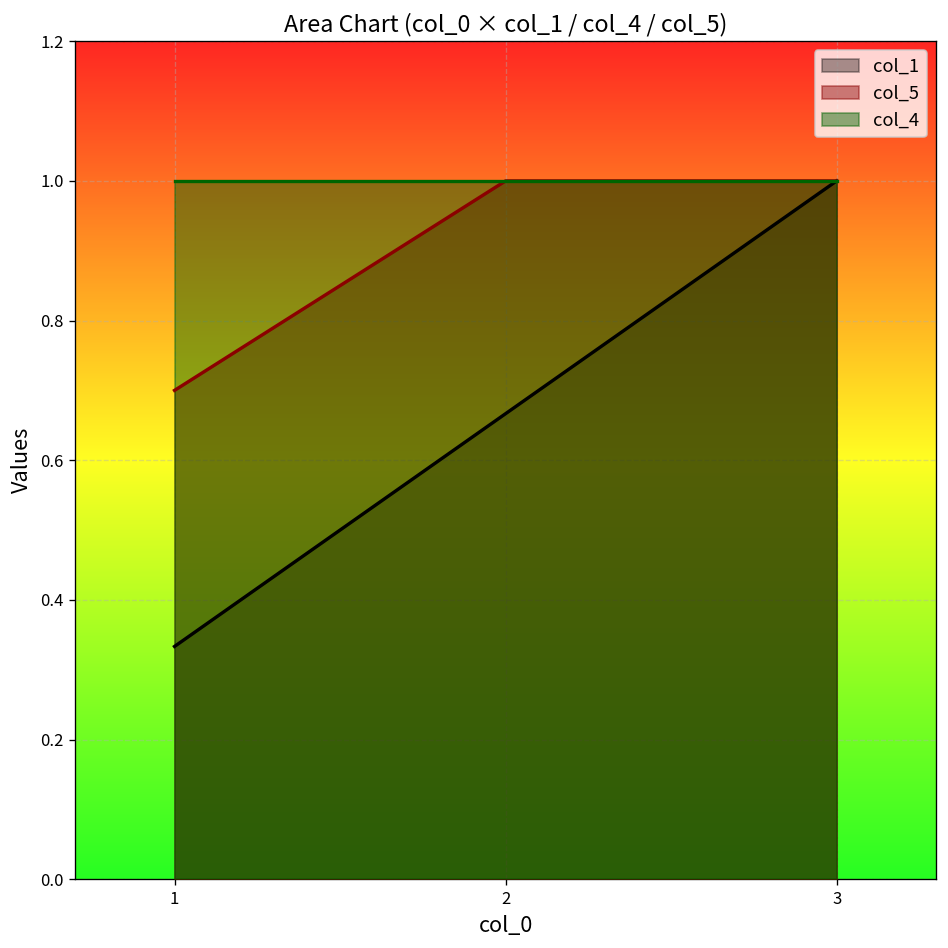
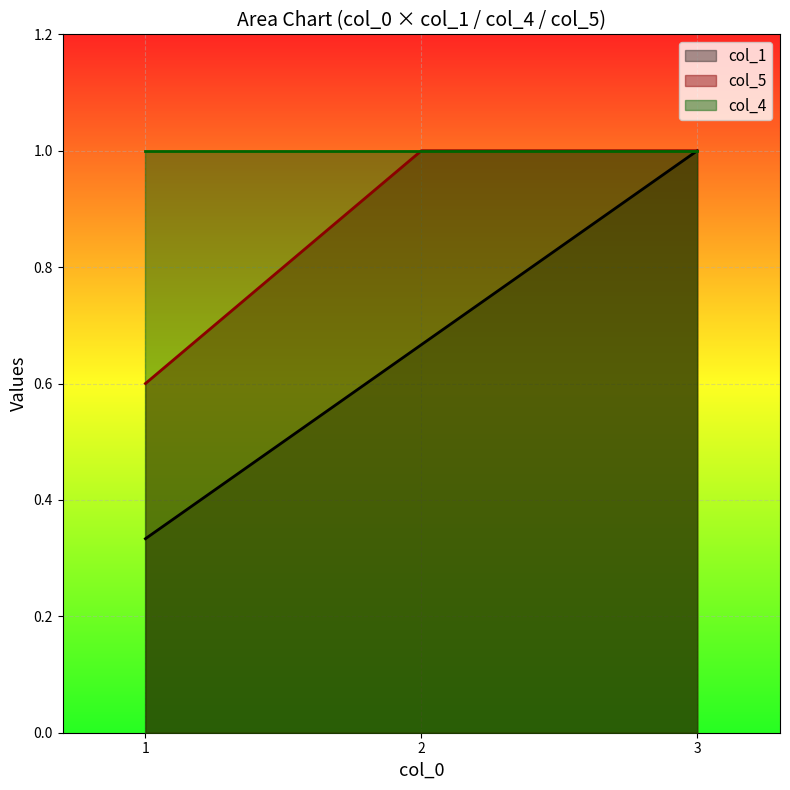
col_5, 1: 0.7 -> 0.6
